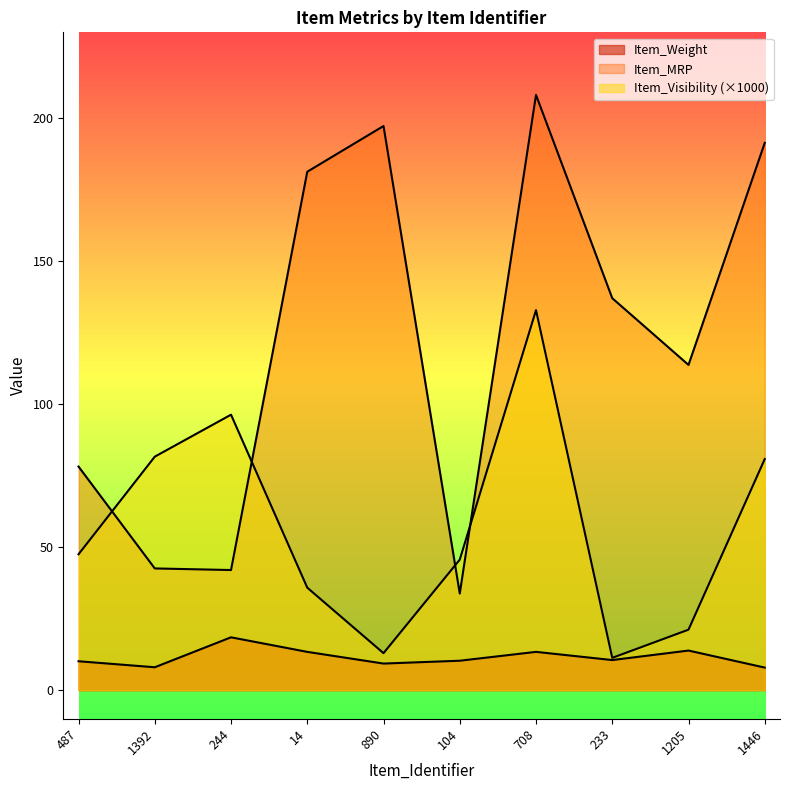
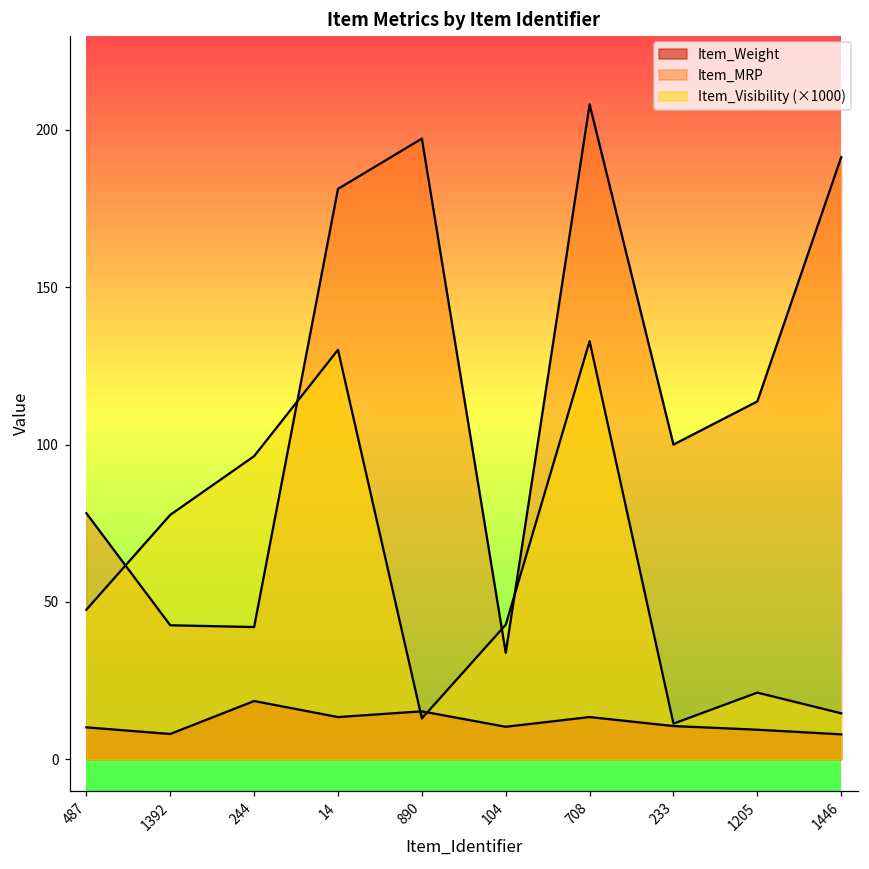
Item_Visibility (×1000), 1392: 82 -> 78
Item_Visibility (×1000), 14: 36 -> 130
Item_Weight, 890: 9 -> 15
Item_Visibility (×1000), 104: 46 -> 43
Item_MRP, 233: 137 -> 100
Item_Weight, 1205: 14 -> 9
Item_Visibility (×1000), 1446: 81 -> 15
